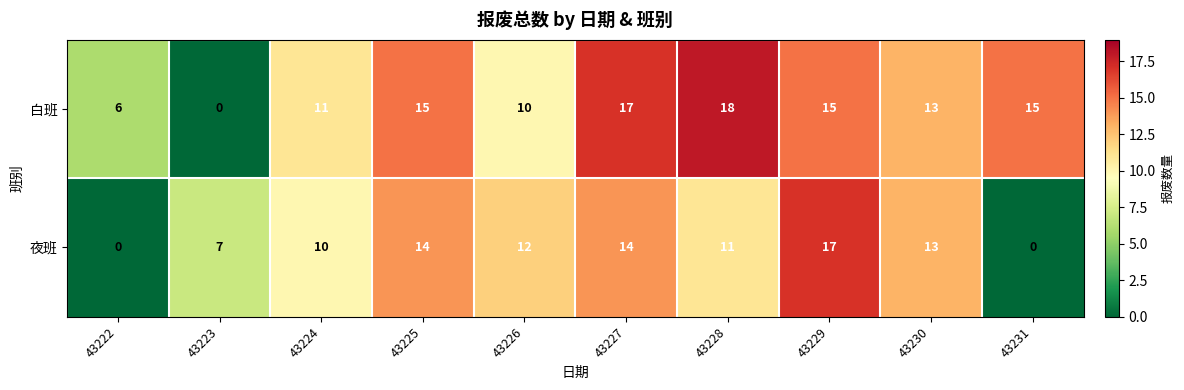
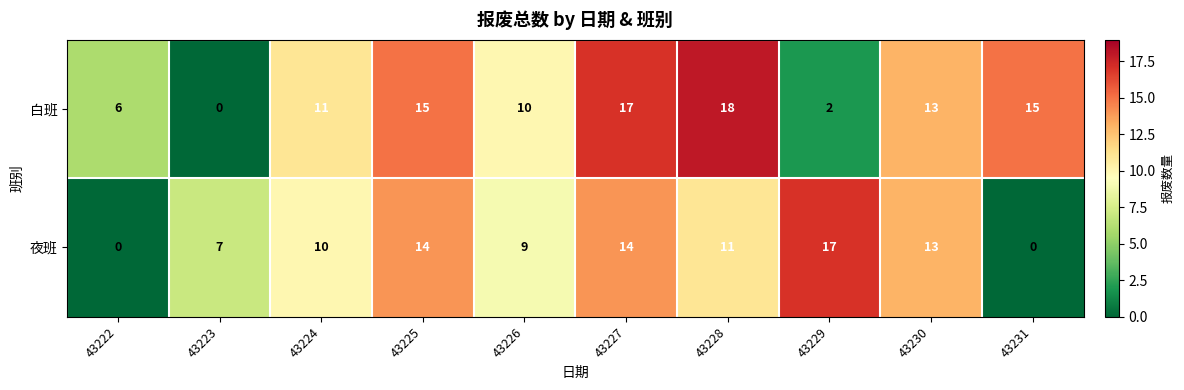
白班, 43229: 15 -> 2
夜班, 43226: 12 -> 9
